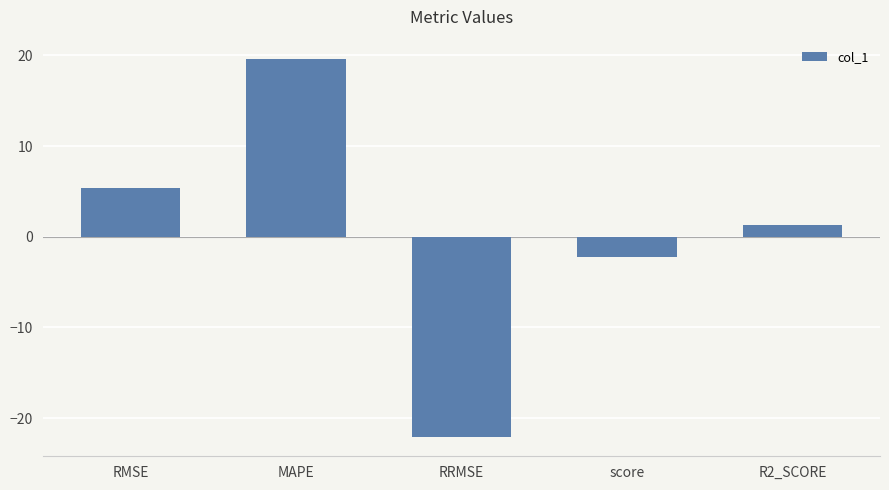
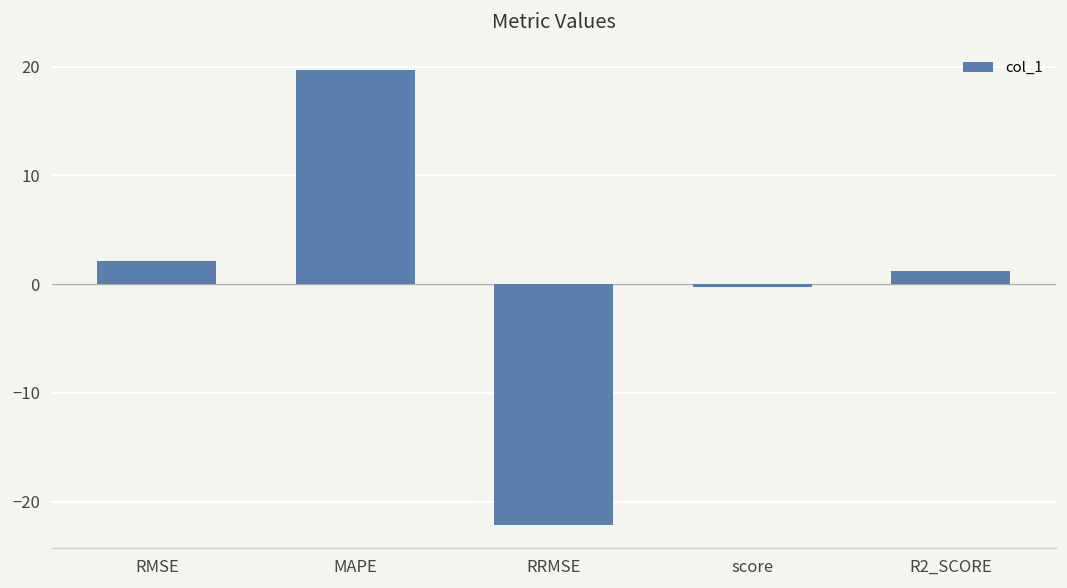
RMSE: 5 -> 2
score: -2 -> 0
